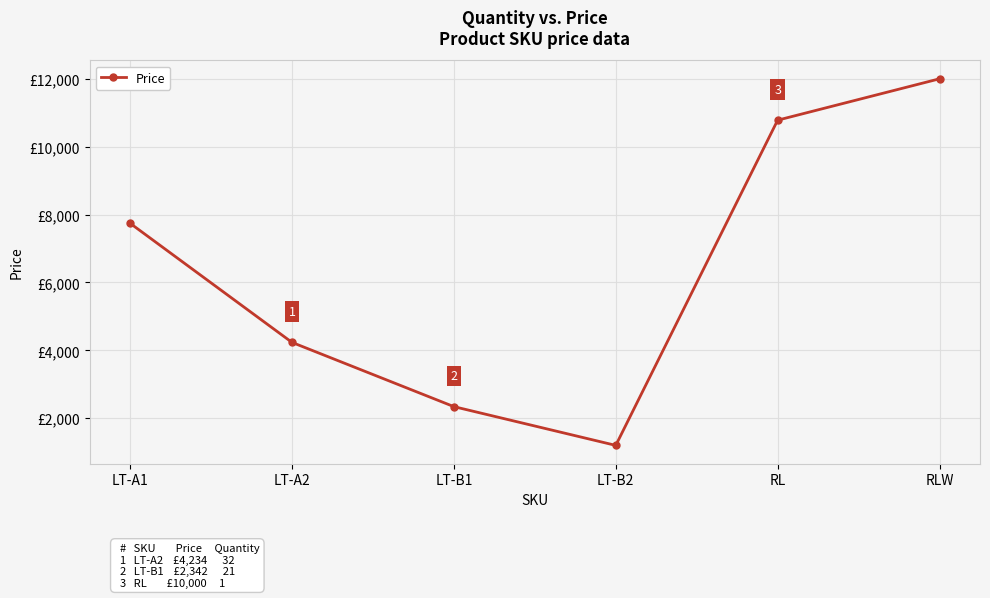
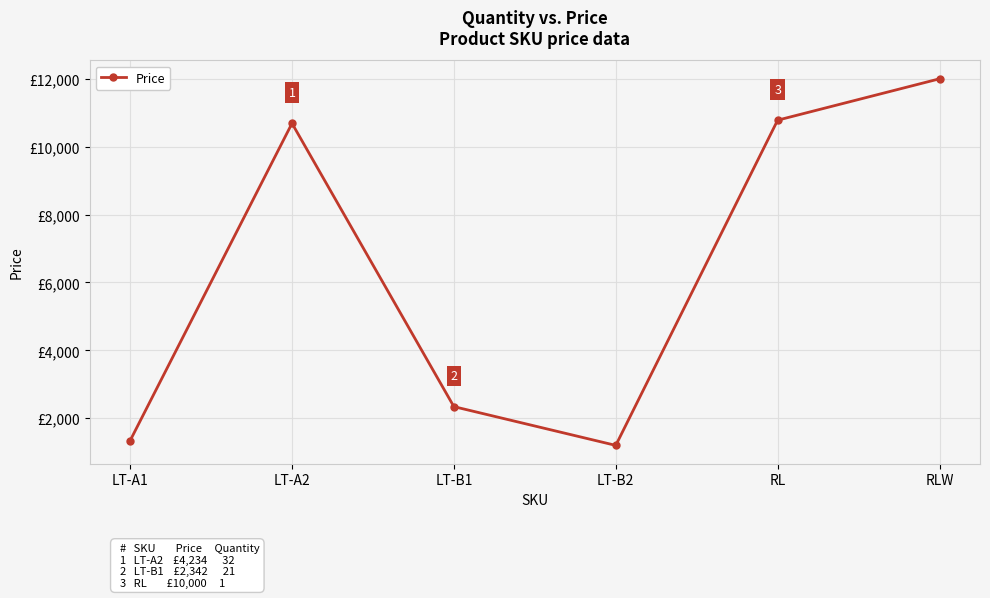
LT-A1: £7,700 -> £1,300
LT-A2: £4,200 -> £10,700
